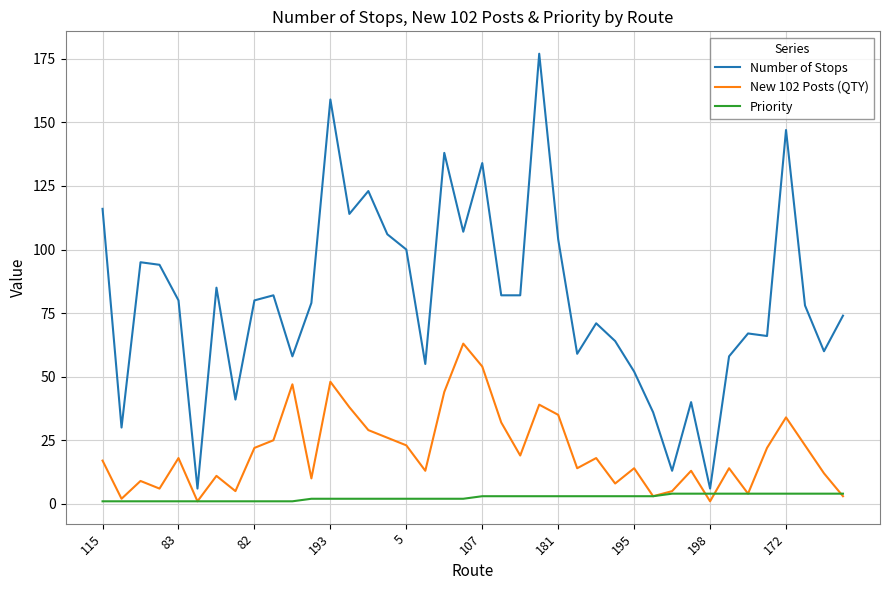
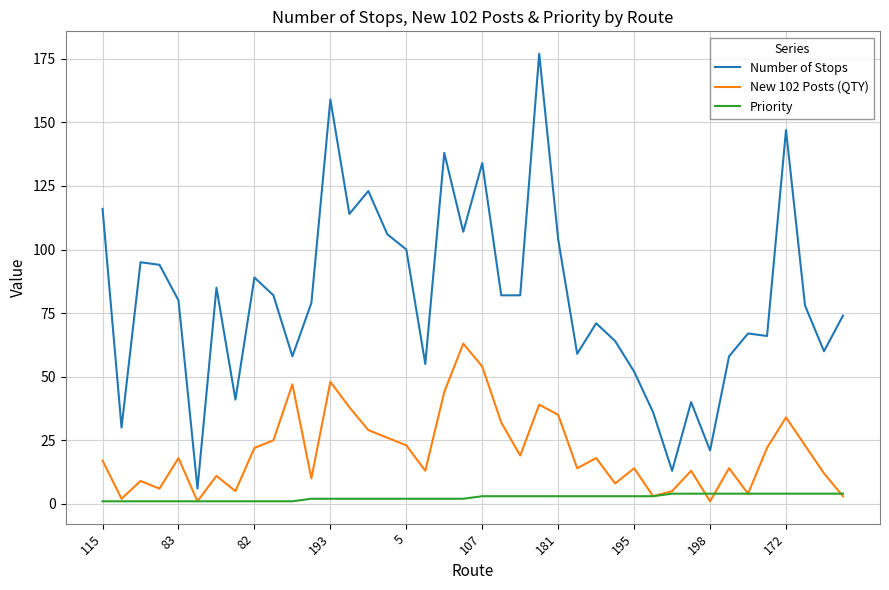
Number of Stops, 82: 80 -> 89
Number of Stops, 198: 6 -> 21
